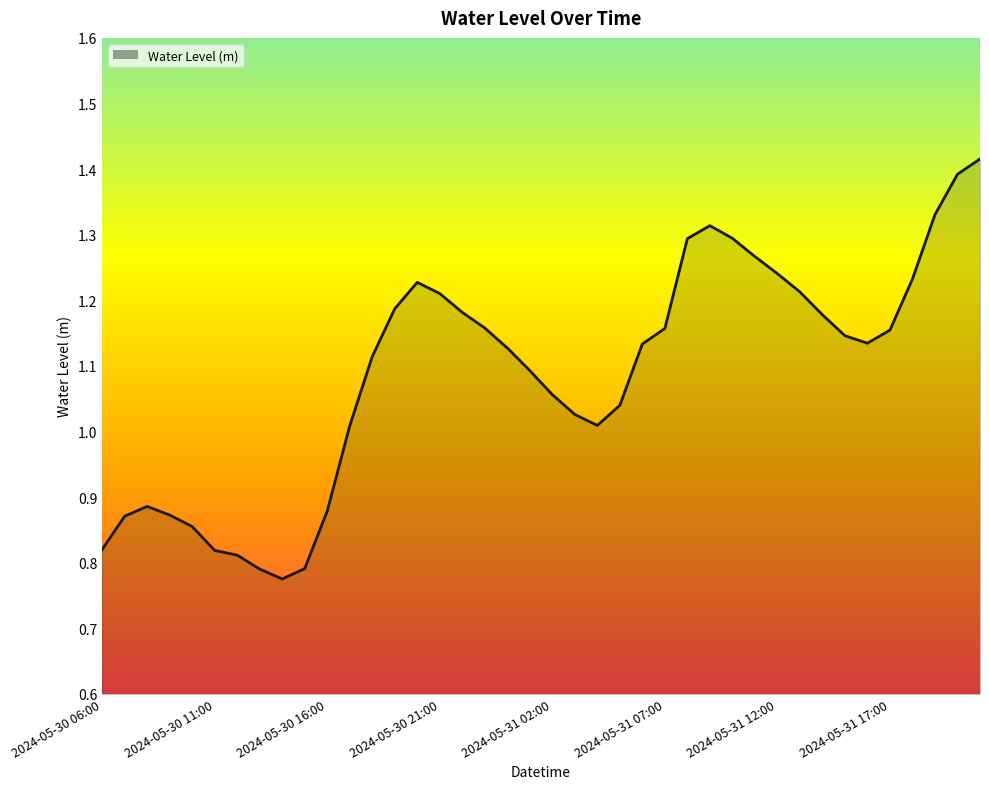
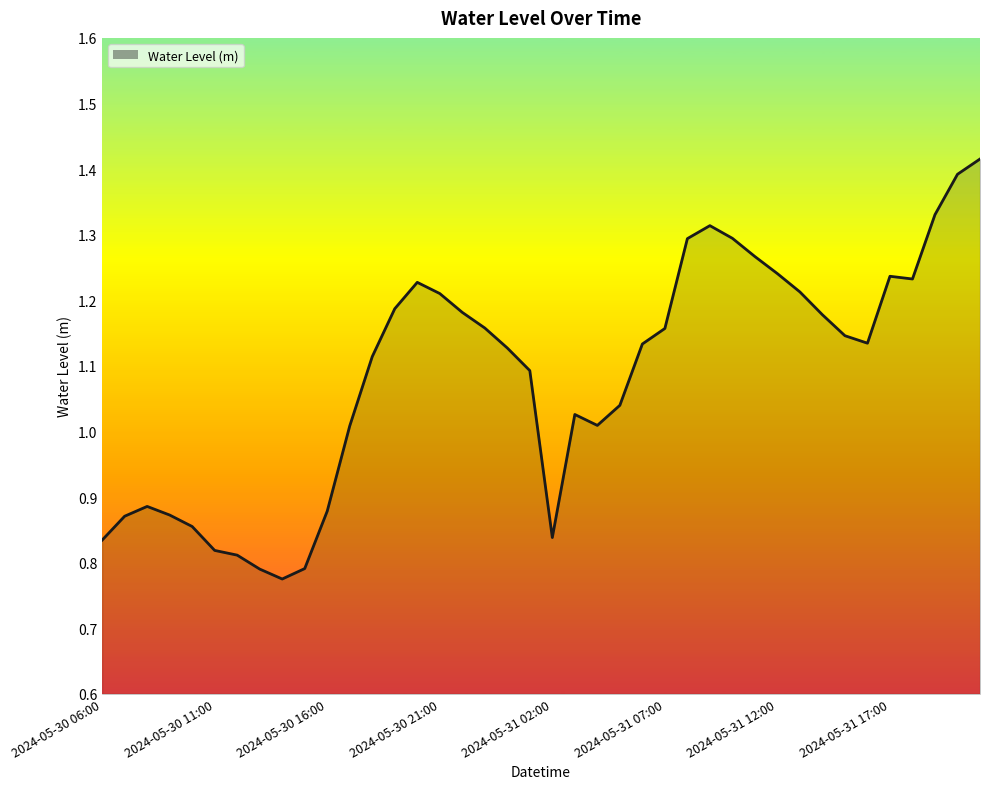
2024-05-30 06:00: 0.82 -> 0.83
2024-05-31 02:00: 1.06 -> 0.84
2024-05-31 17:00: 1.15 -> 1.24
